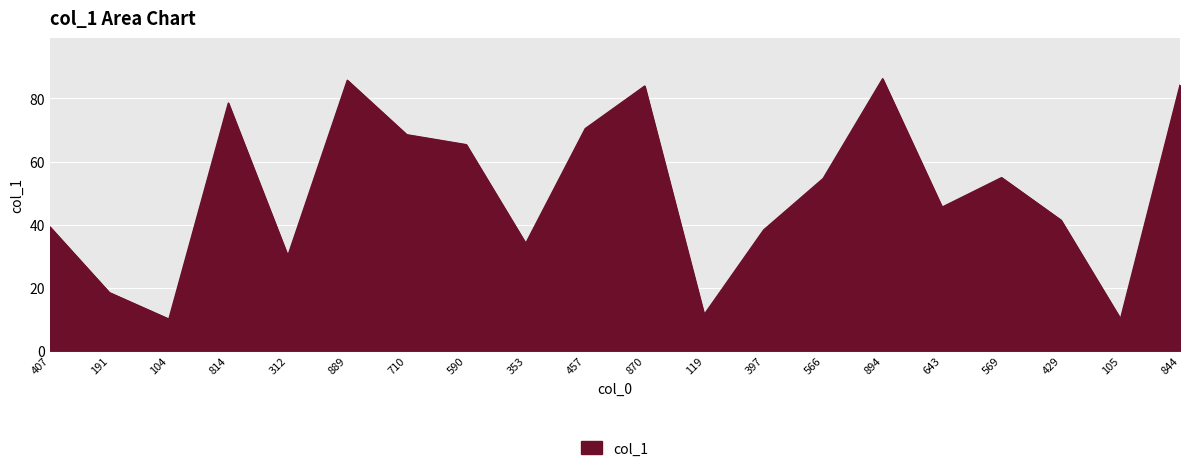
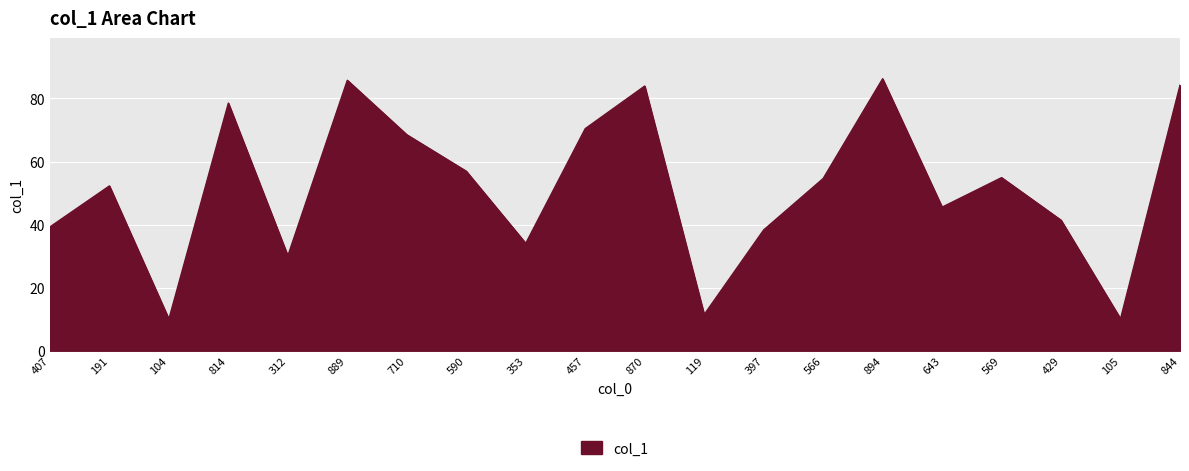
191: 18 -> 52
590: 65 -> 57
